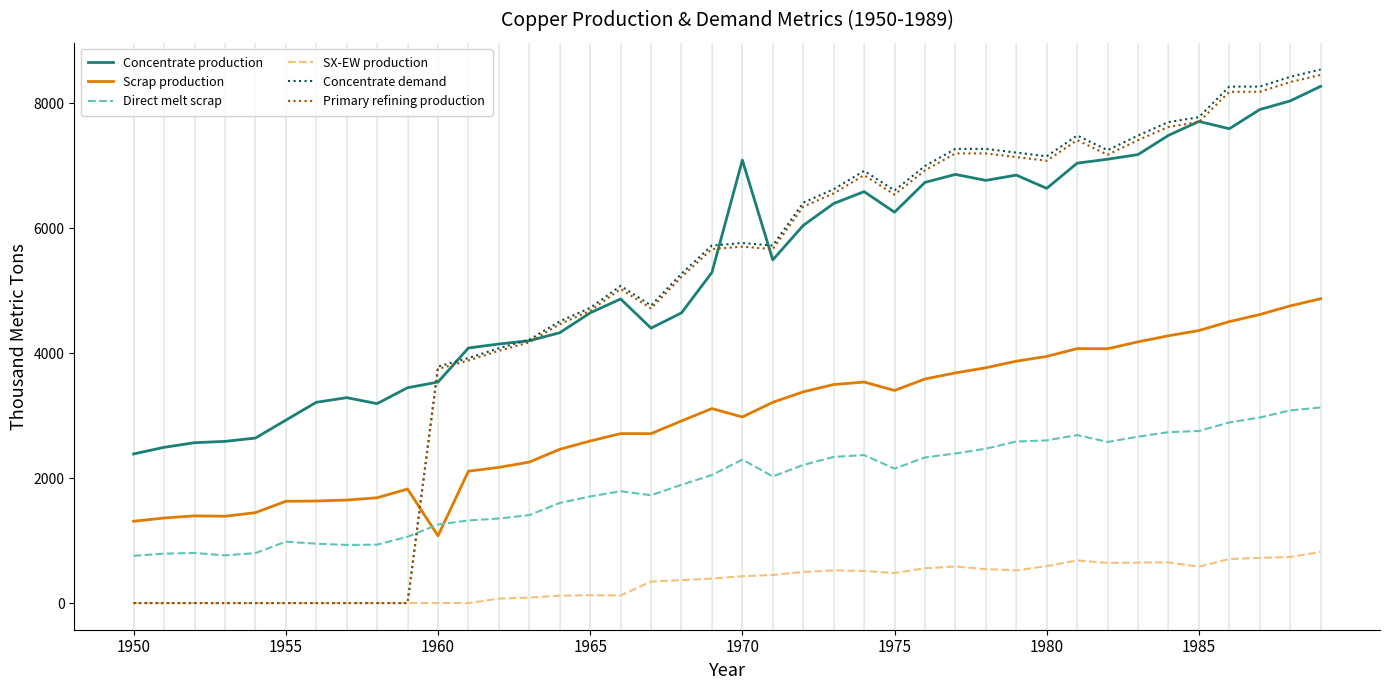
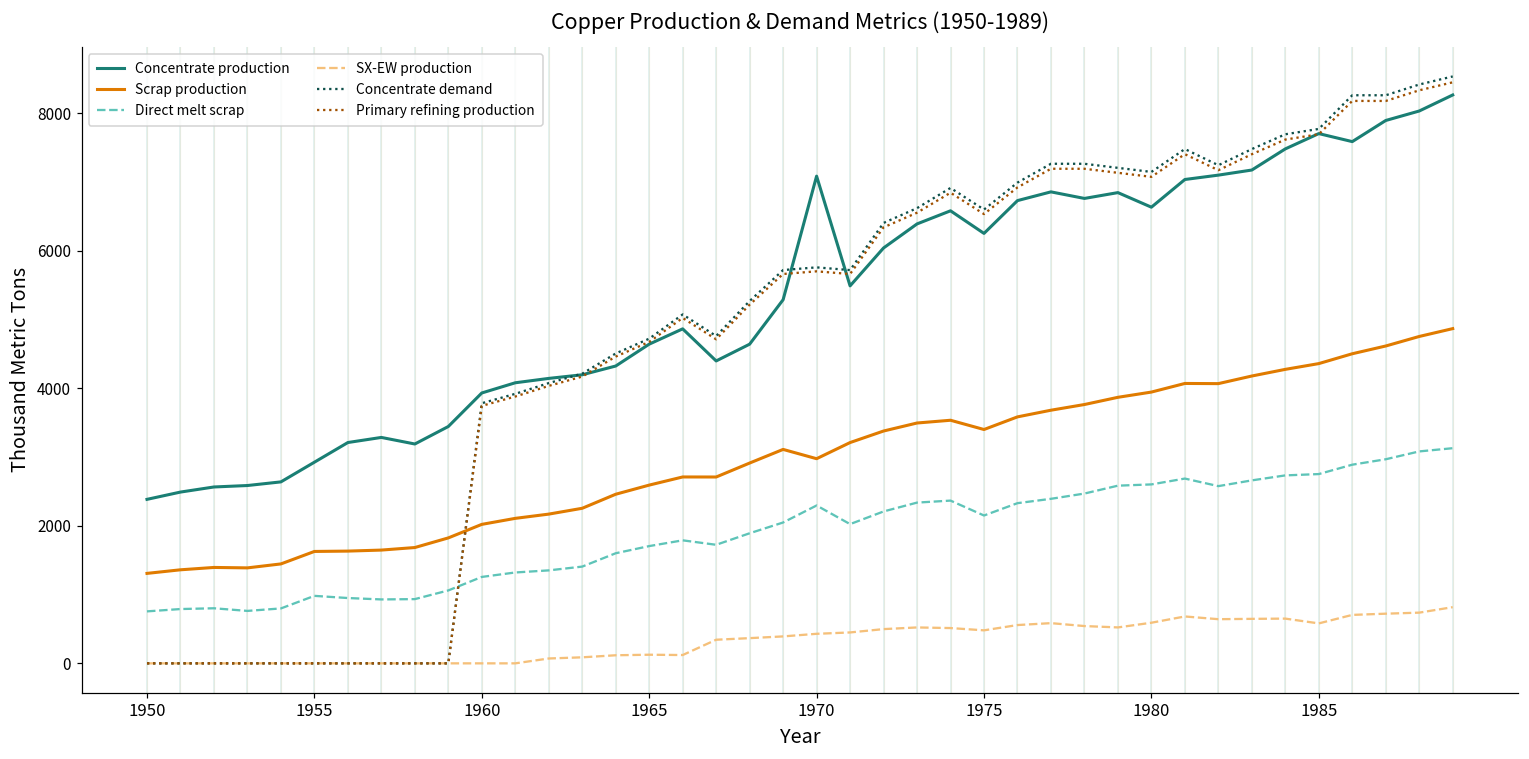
Concentrate production, 1960: 3500 -> 3900
Scrap production, 1960: 1100 -> 2000
